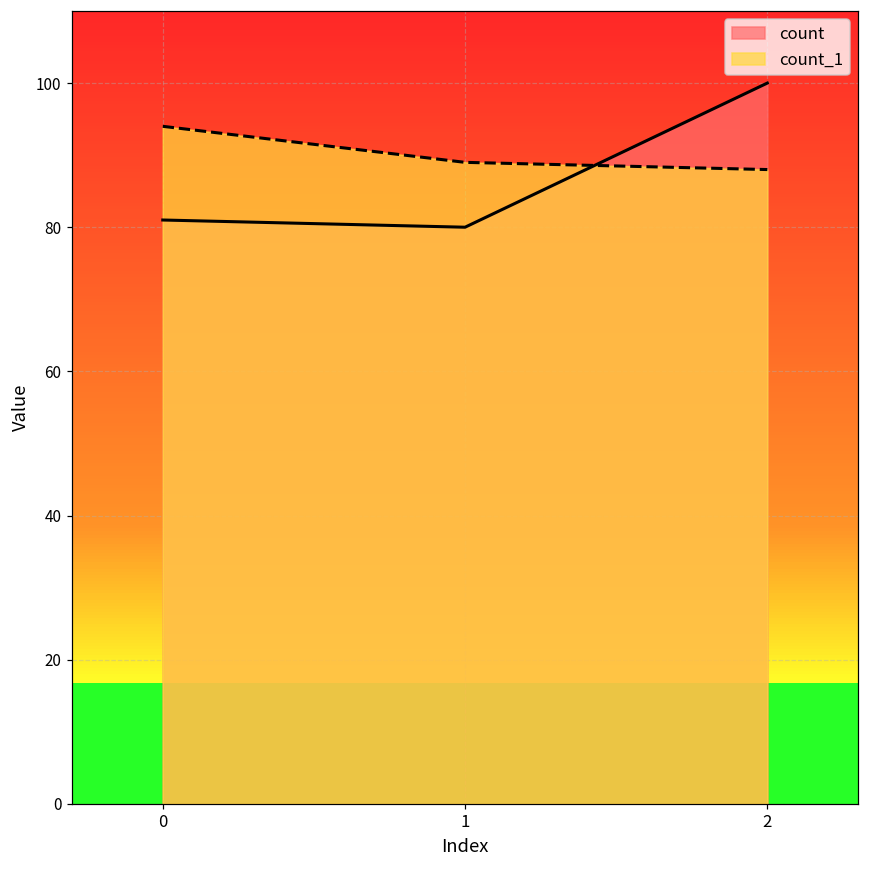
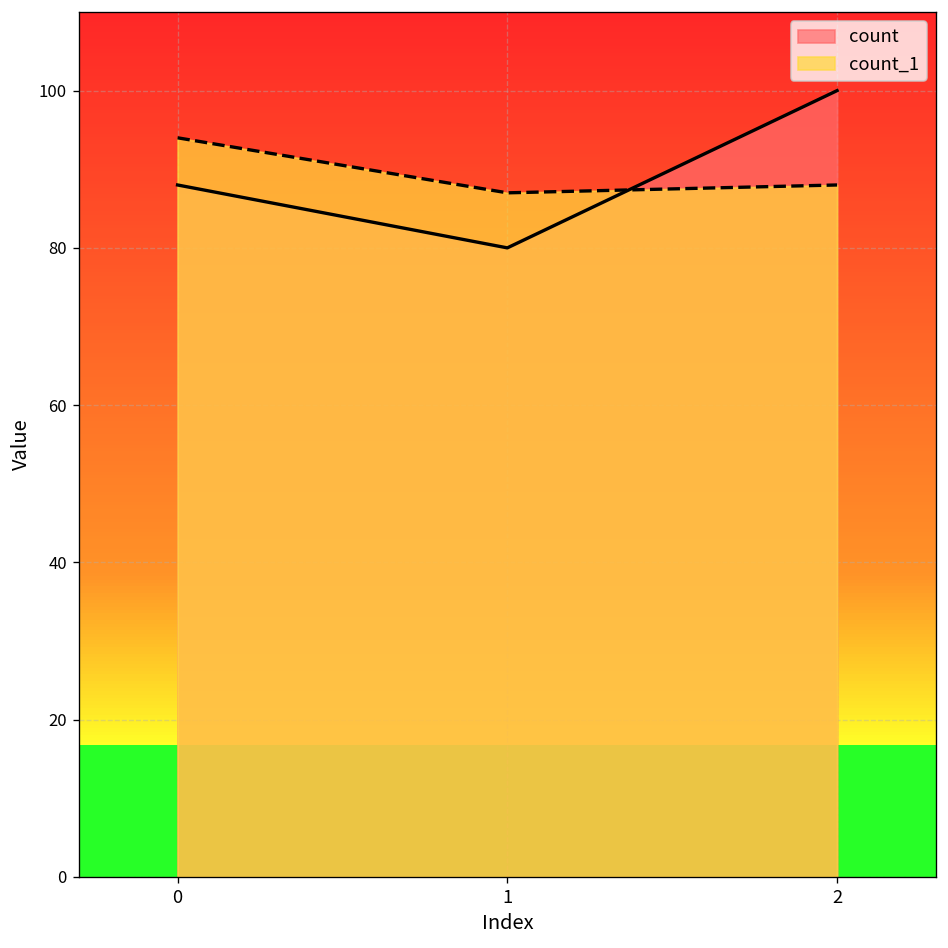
count, 0: 81 -> 88
count_1, 1: 89 -> 87
